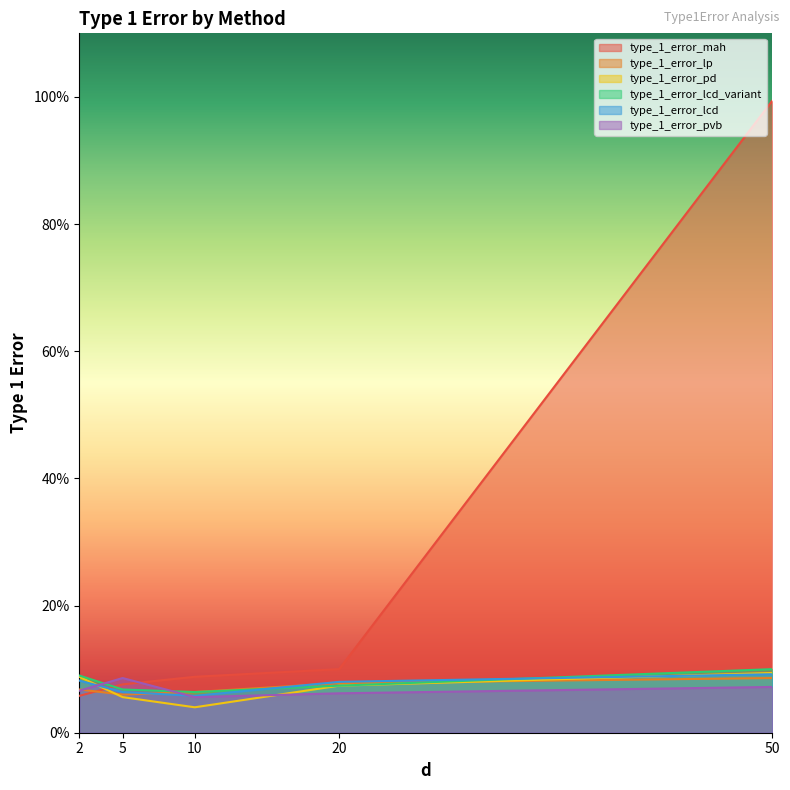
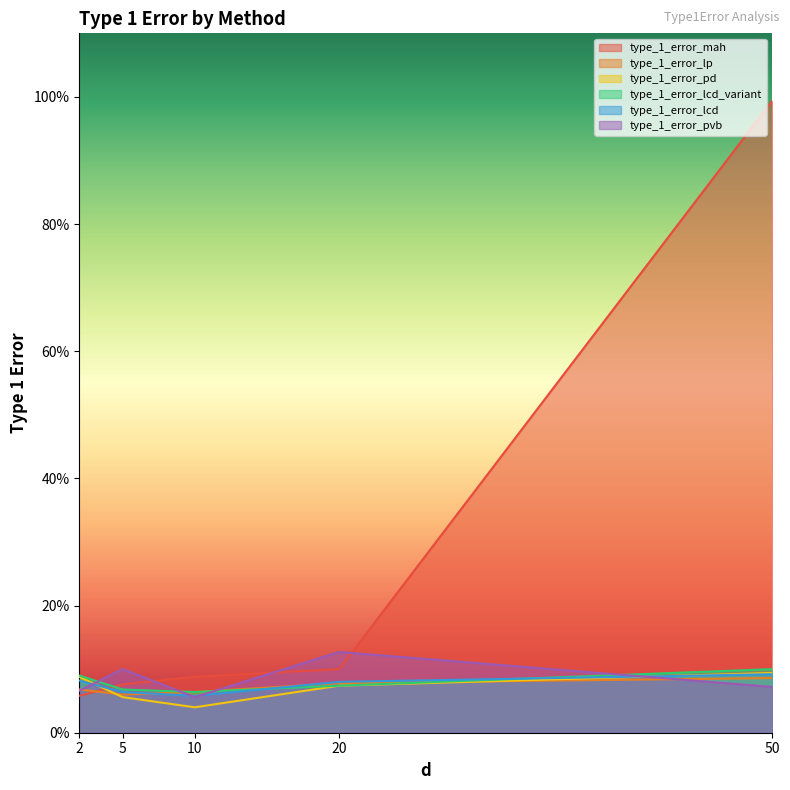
type_1_error_pvb, 5: 9% -> 10%
type_1_error_pvb, 20: 6% -> 13%
